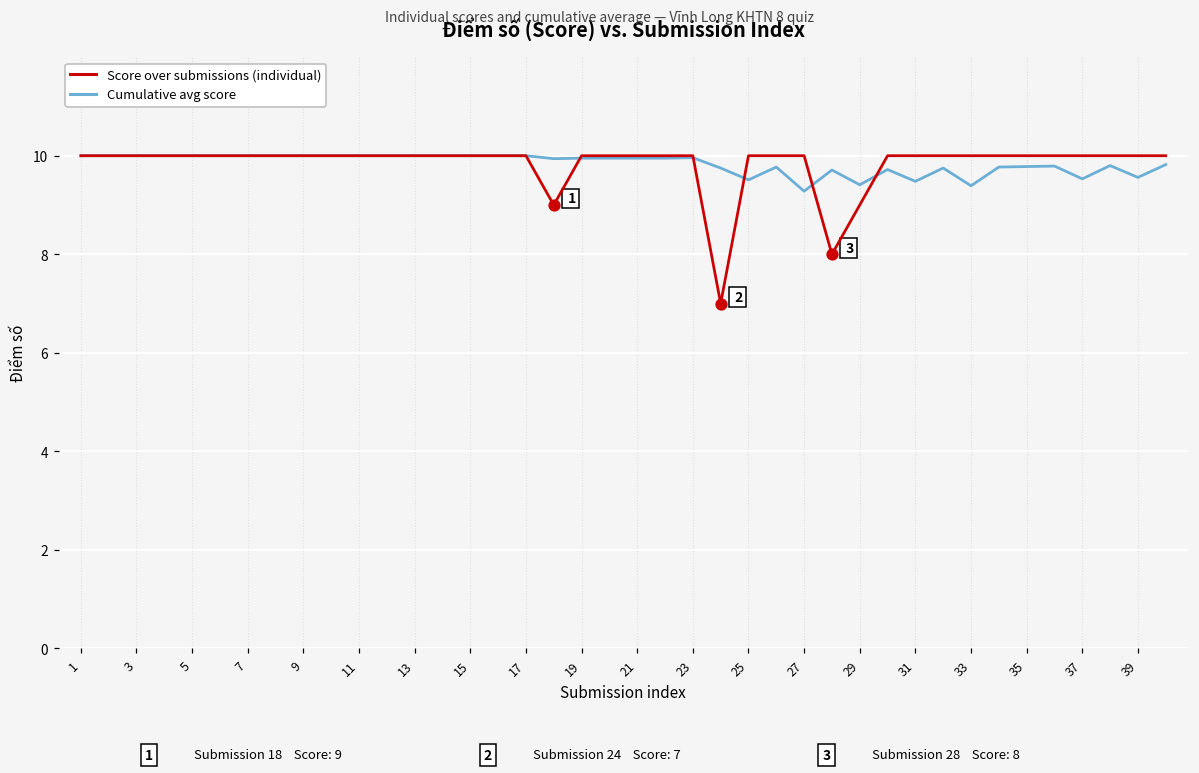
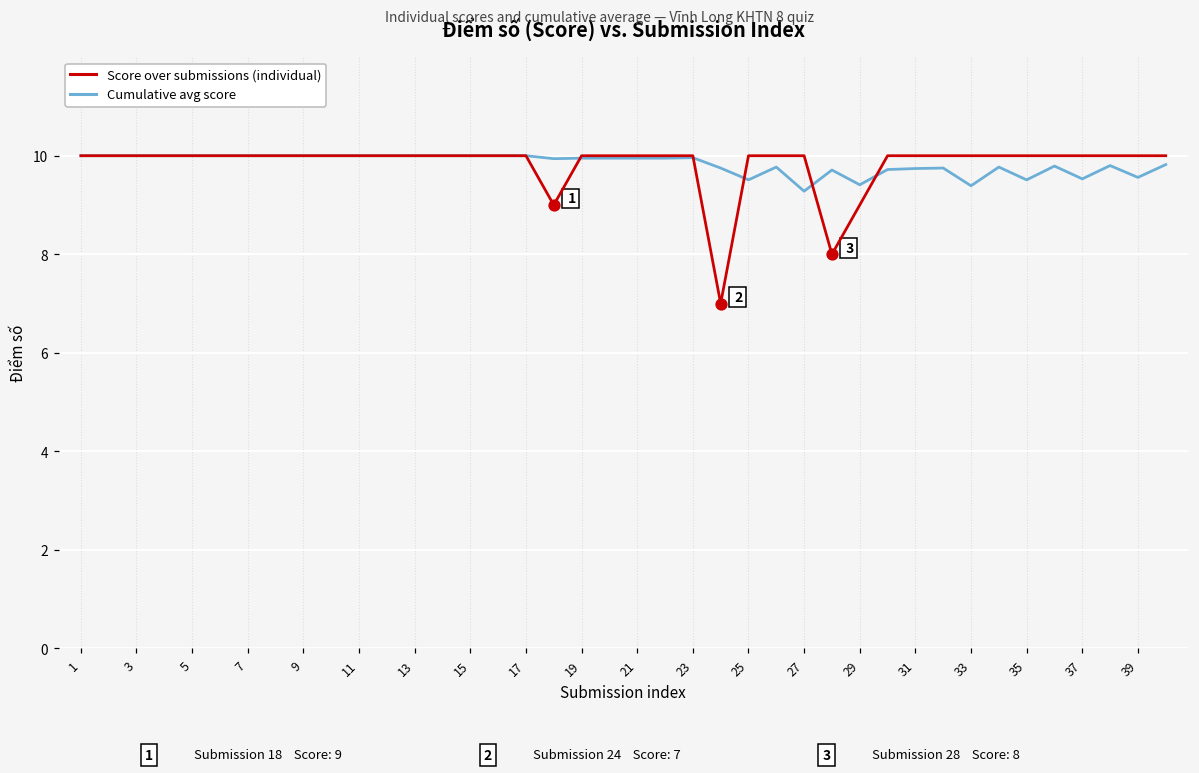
Cumulative avg score, 31: 9.5 -> 9.7
Cumulative avg score, 35: 9.8 -> 9.5
